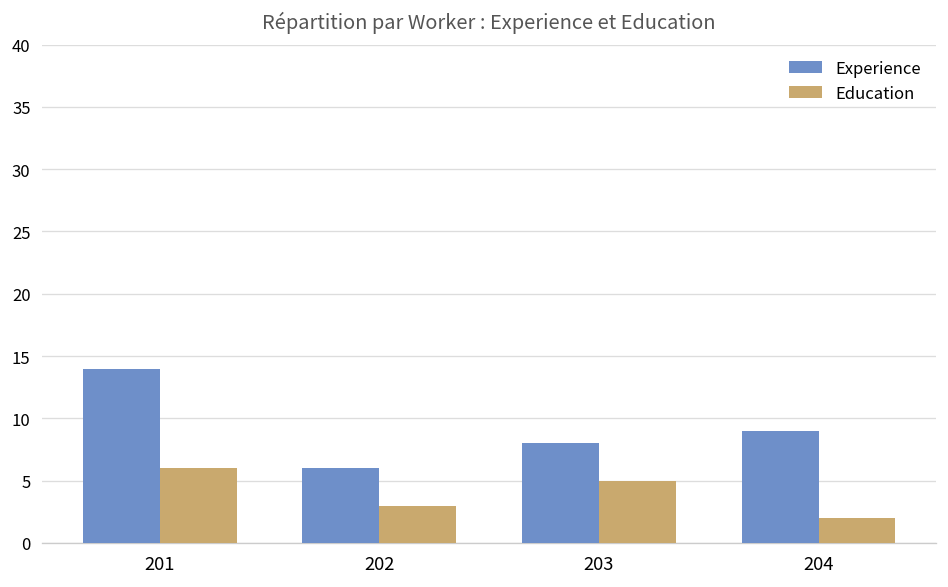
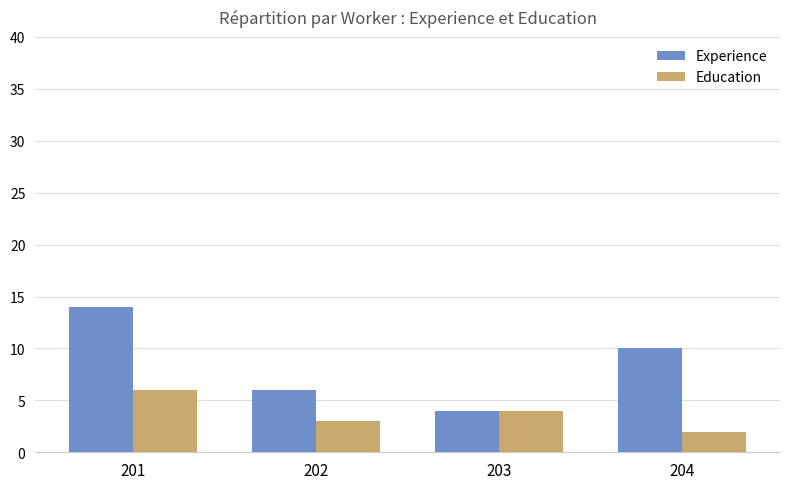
Experience, 203: 8 -> 4
Education, 203: 5 -> 4
Experience, 204: 9 -> 10
